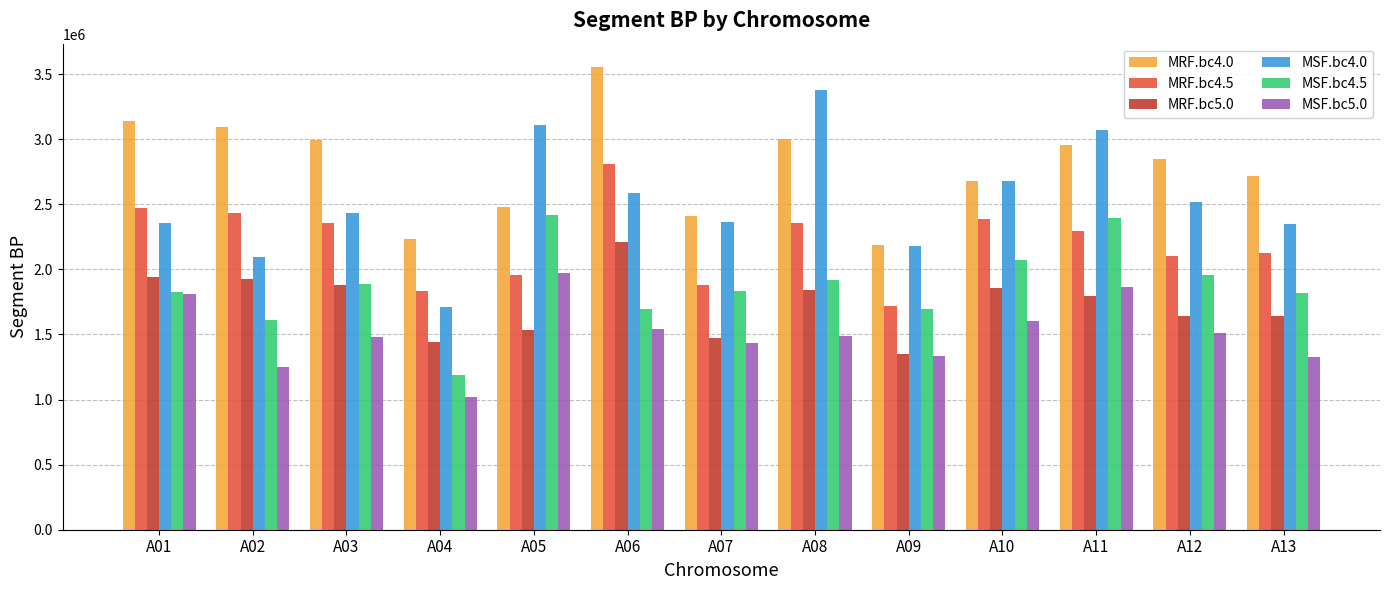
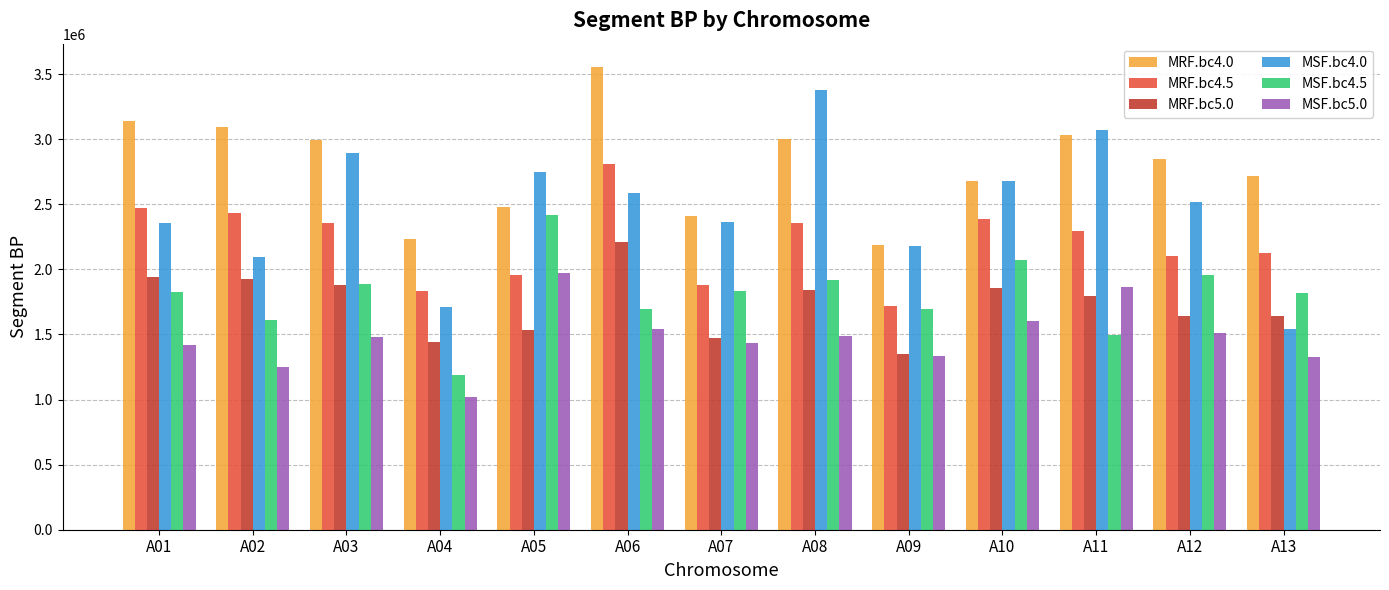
MSF.bc5.0, A01: 1810000 -> 1420000
MSF.bc4.0, A03: 2430000 -> 2890000
MSF.bc4.0, A05: 3110000 -> 2750000
MRF.bc4.0, A11: 2950000 -> 3030000
MSF.bc4.5, A11: 2390000 -> 1500000
MSF.bc4.0, A13: 2340000 -> 1540000
